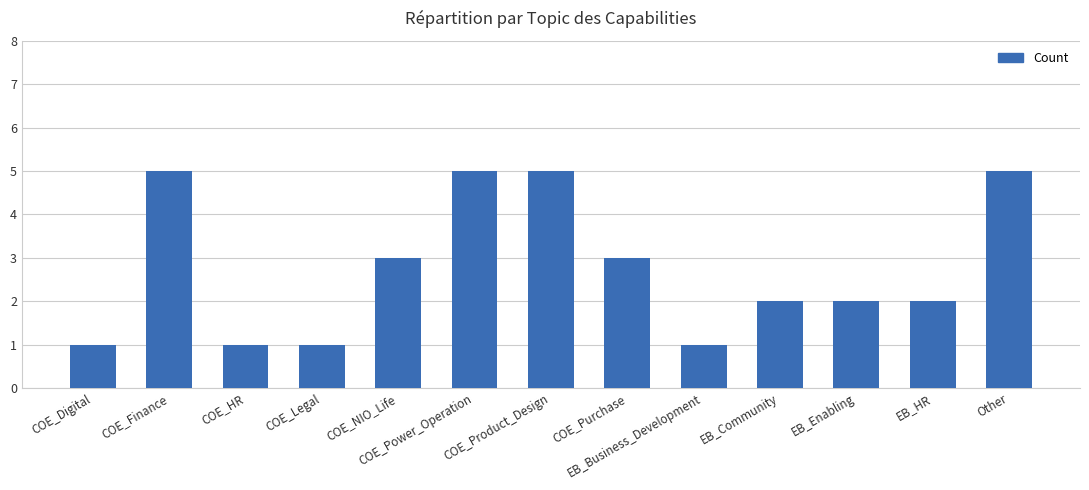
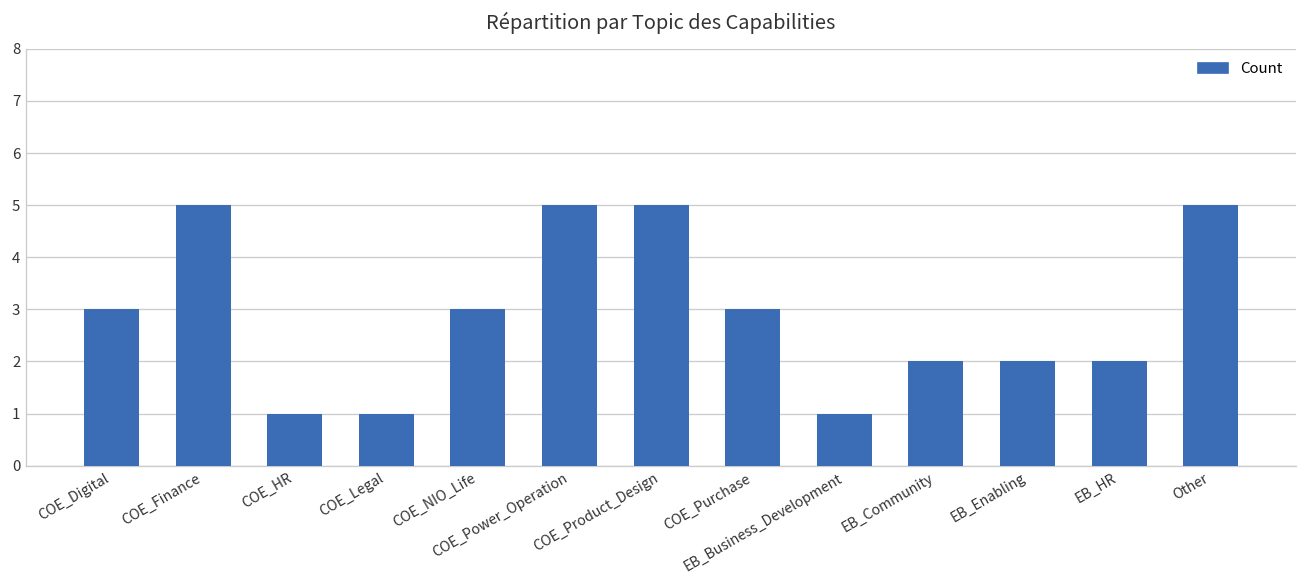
COE_Digital: 1 -> 3
